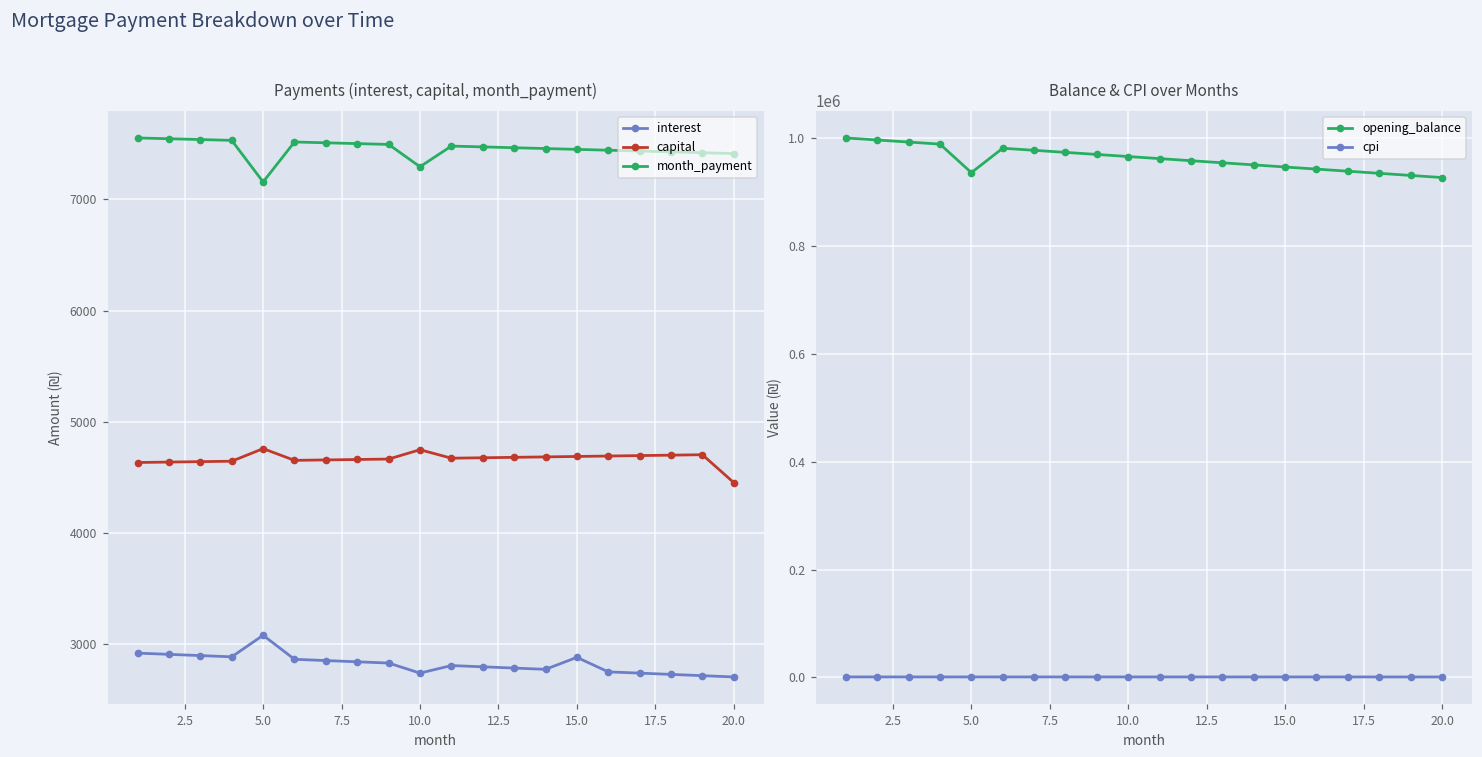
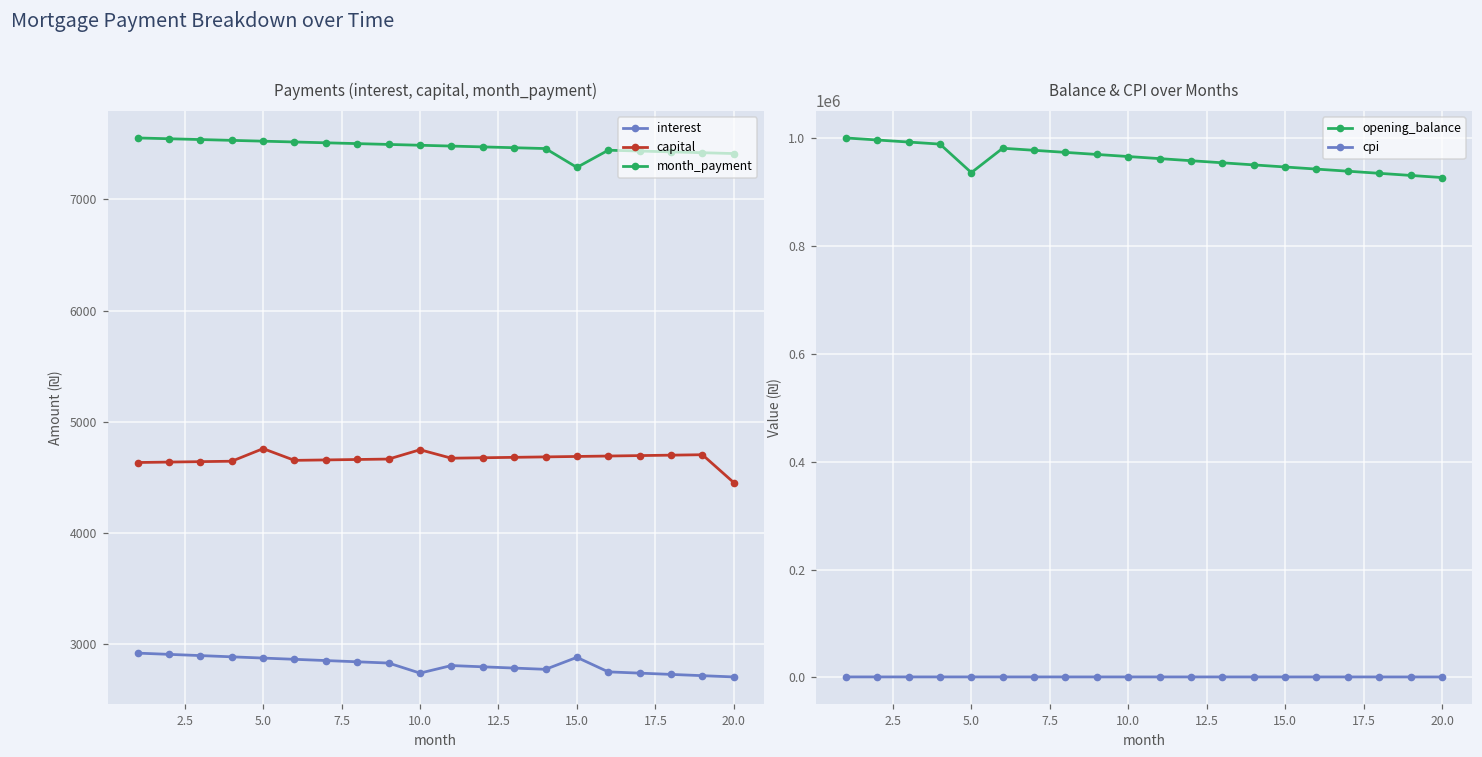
Payments (interest, capital, month_payment), interest, 5.0: 3080 -> 2870
Payments (interest, capital, month_payment), month_payment, 5.0: 7160 -> 7520
Payments (interest, capital, month_payment), month_payment, 10.0: 7290 -> 7490
Payments (interest, capital, month_payment), month_payment, 15.0: 7450 -> 7290
